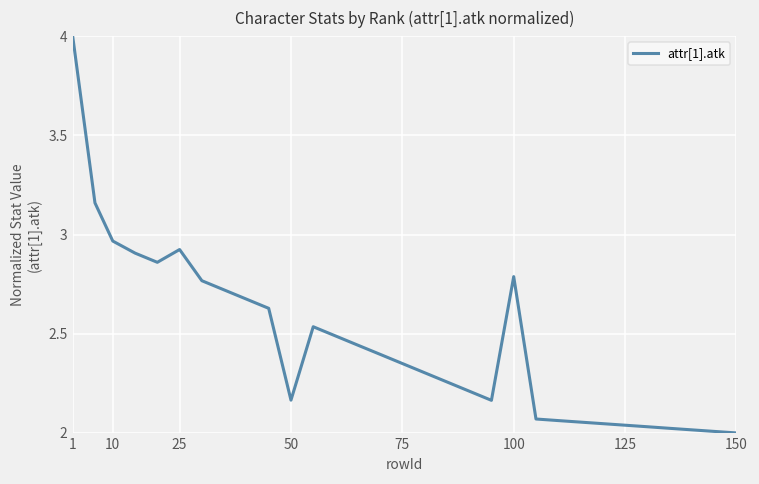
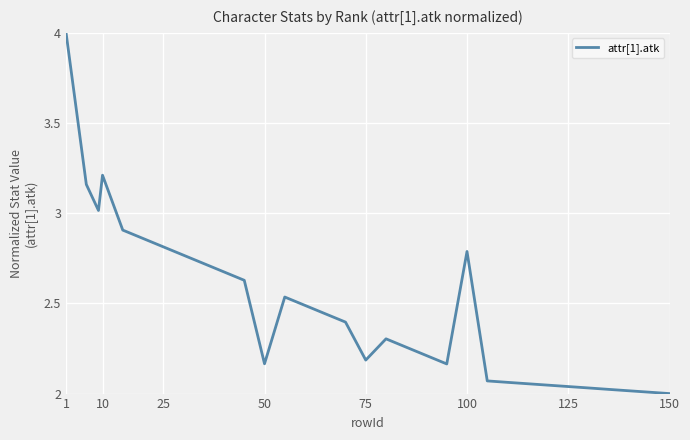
10: 2.97 -> 3.21
25: 2.92 -> 2.81
75: 2.35 -> 2.19
